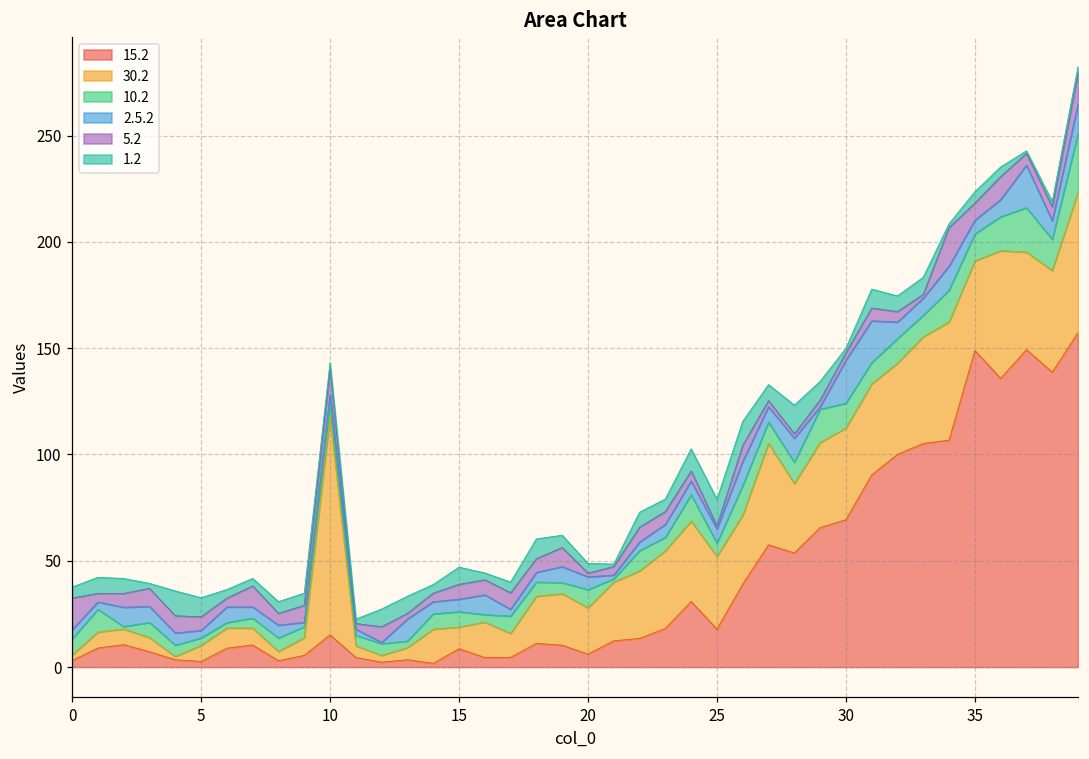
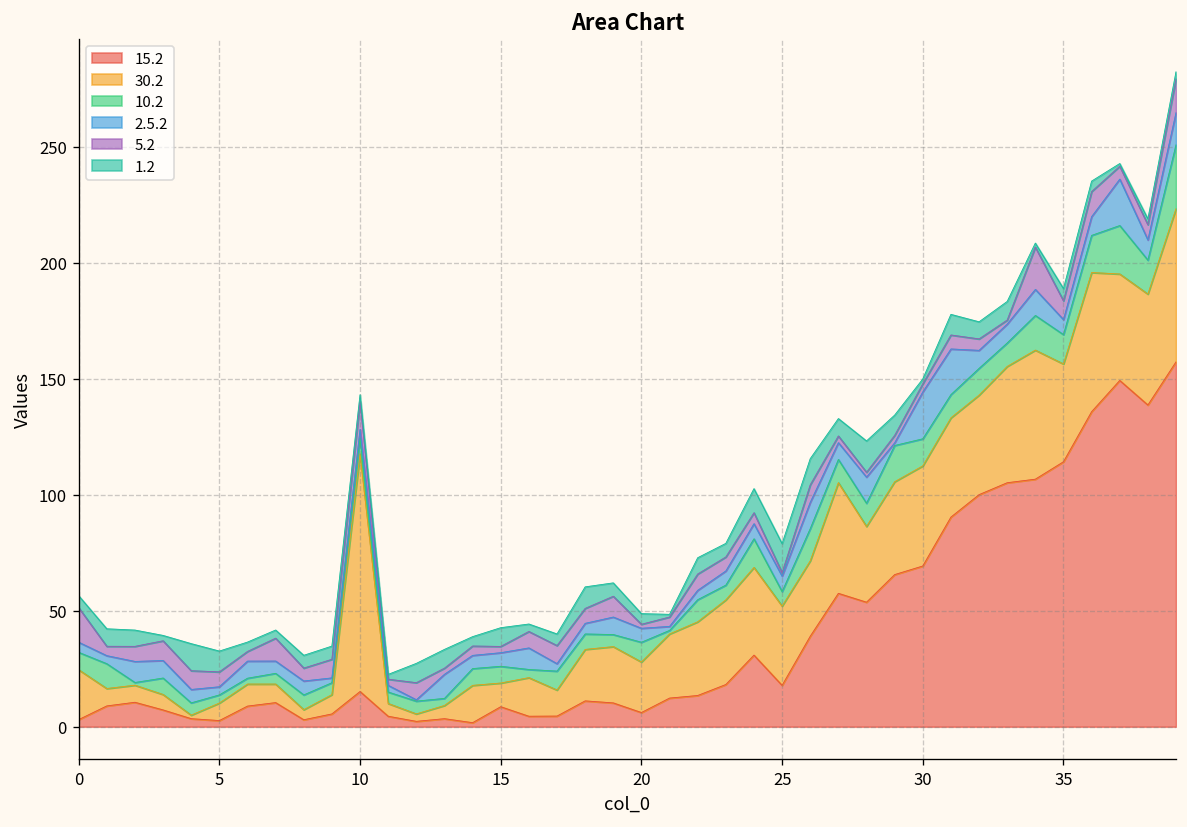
30.2, 0: 3 -> 22
5.2, 15: 7 -> 3
15.2, 35: 149 -> 114
